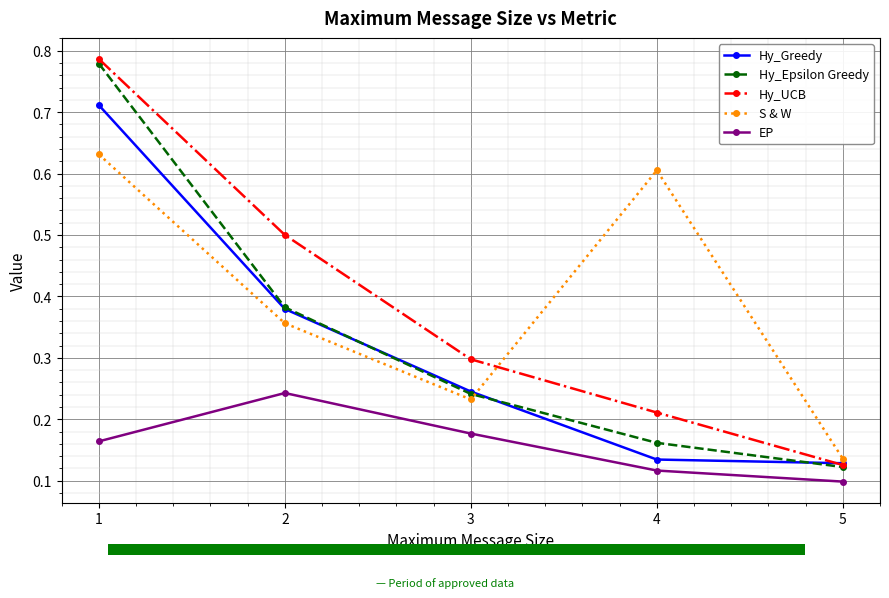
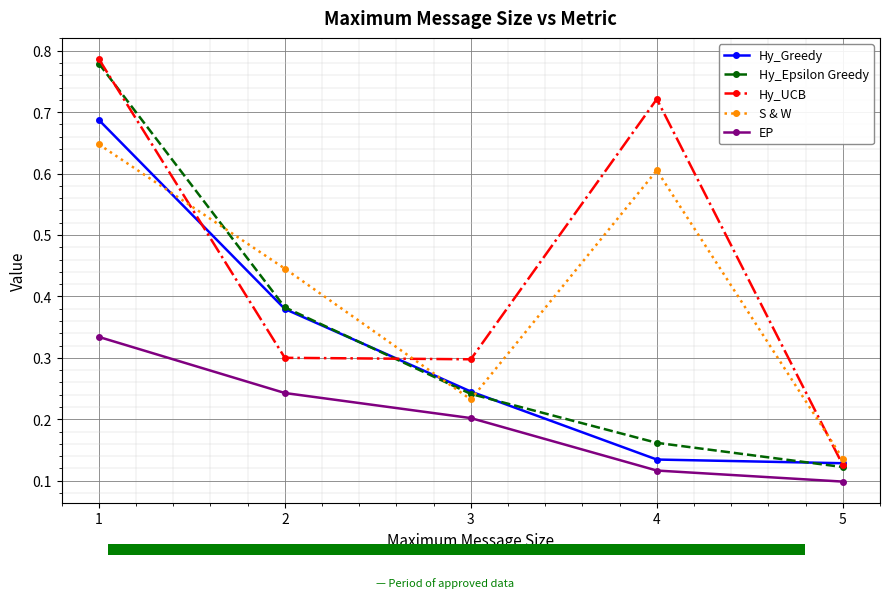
Hy_Greedy, 1: 0.71 -> 0.69
S & W, 1: 0.63 -> 0.65
EP, 1: 0.16 -> 0.33
Hy_UCB, 2: 0.5 -> 0.3
S & W, 2: 0.36 -> 0.45
EP, 3: 0.18 -> 0.20
Hy_UCB, 4: 0.21 -> 0.72
